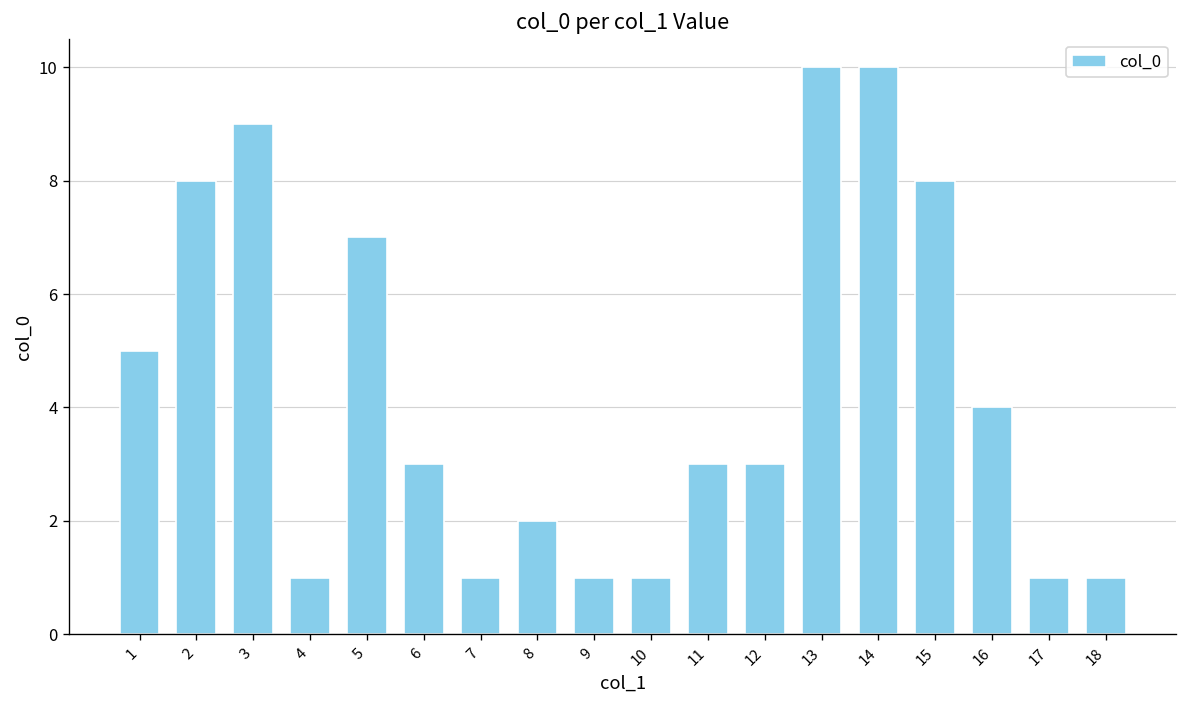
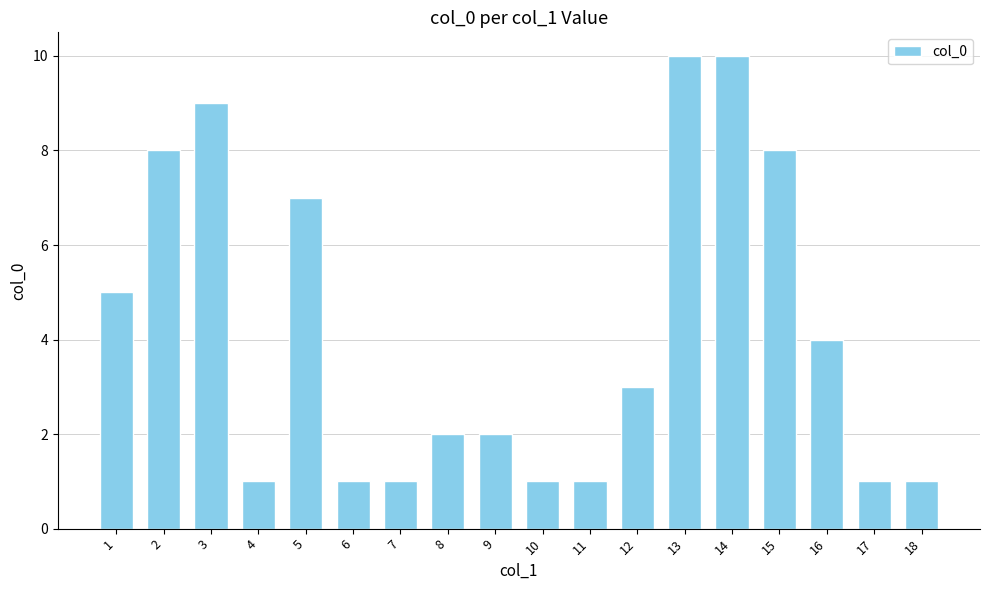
6: 3 -> 1
9: 1 -> 2
11: 3 -> 1
